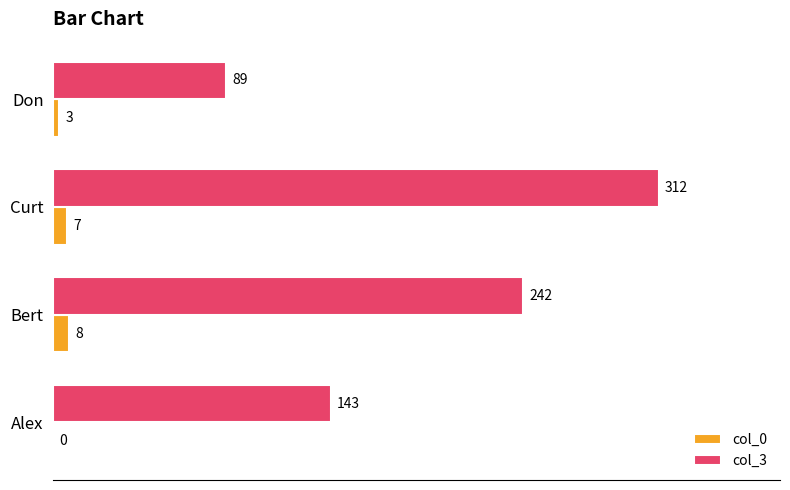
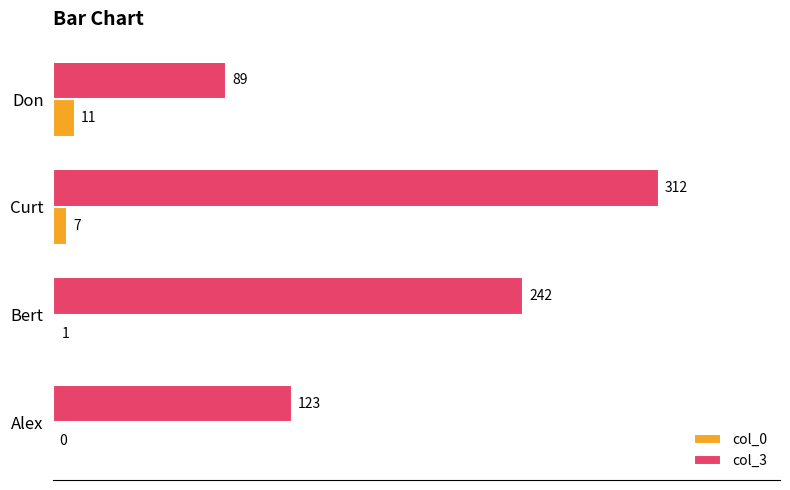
col_0, Don: 3 -> 11
col_0, Bert: 8 -> 1
col_3, Alex: 143 -> 123
